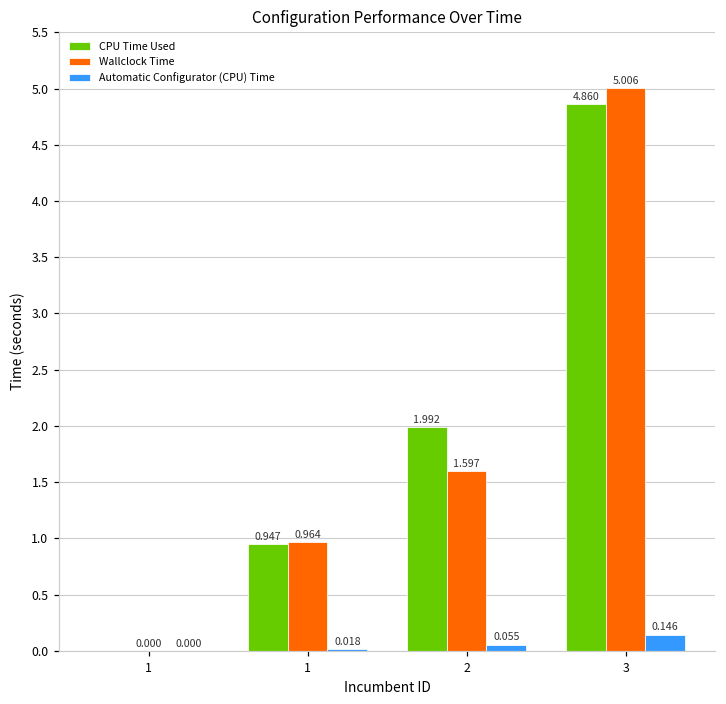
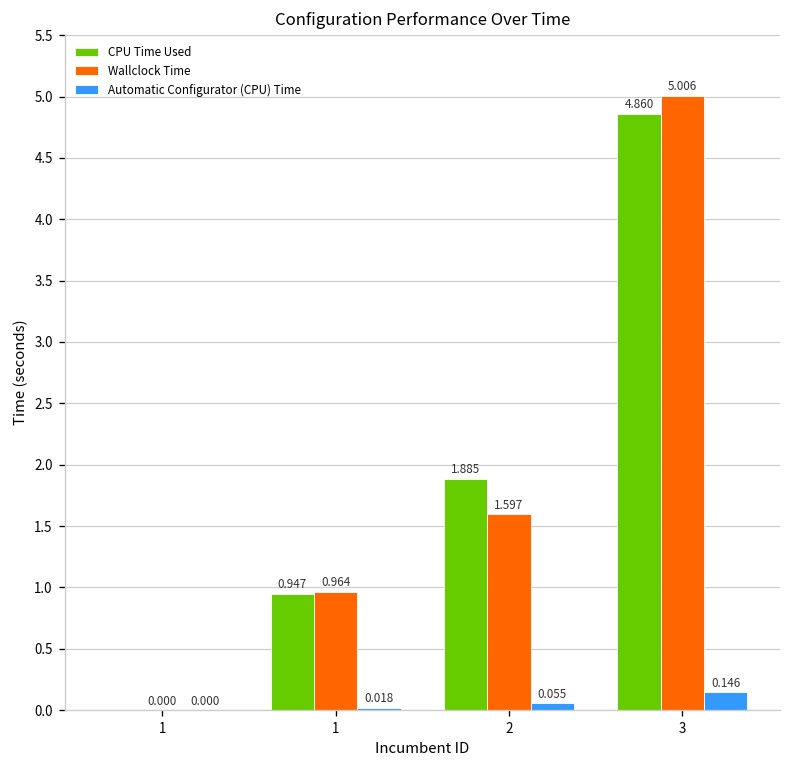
CPU Time Used, 2: 1.992 -> 1.885
